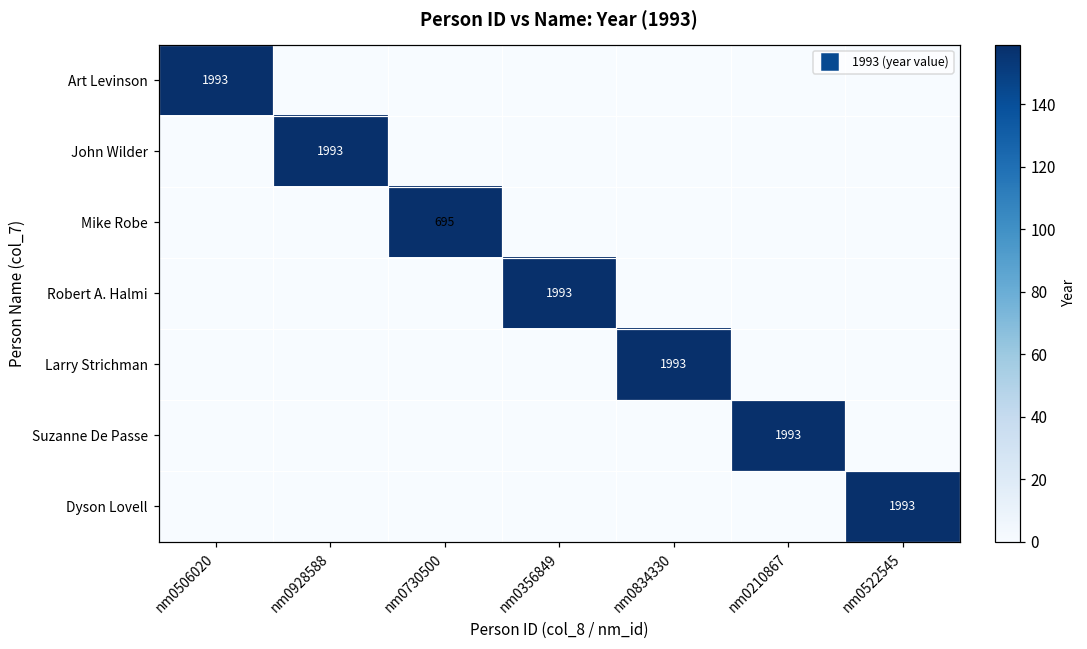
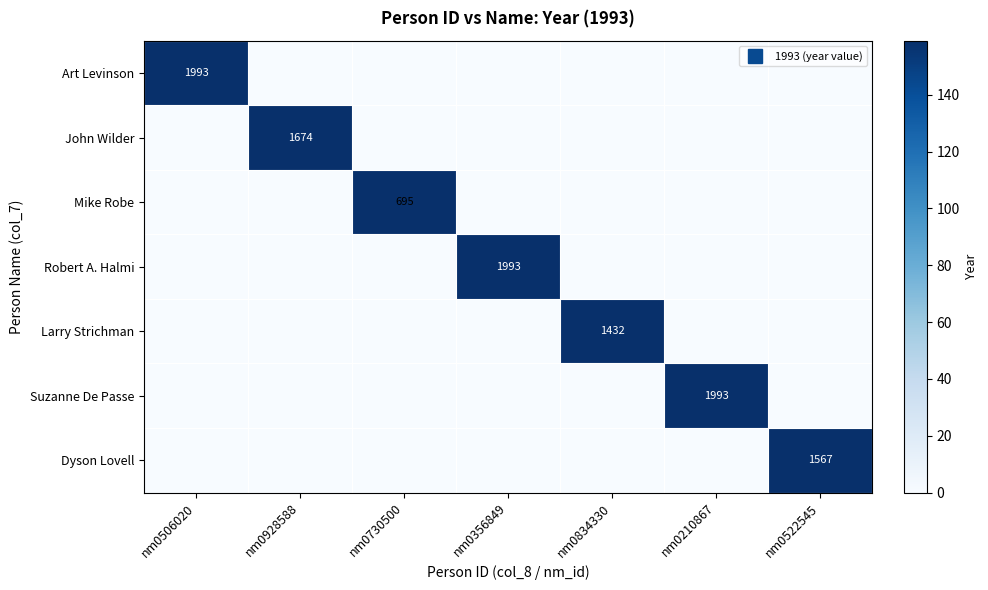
John Wilder, nm0928588: 1993 -> 1674
Larry Strichman, nm0834330: 1993 -> 1432
Dyson Lovell, nm0522545: 1993 -> 1567
